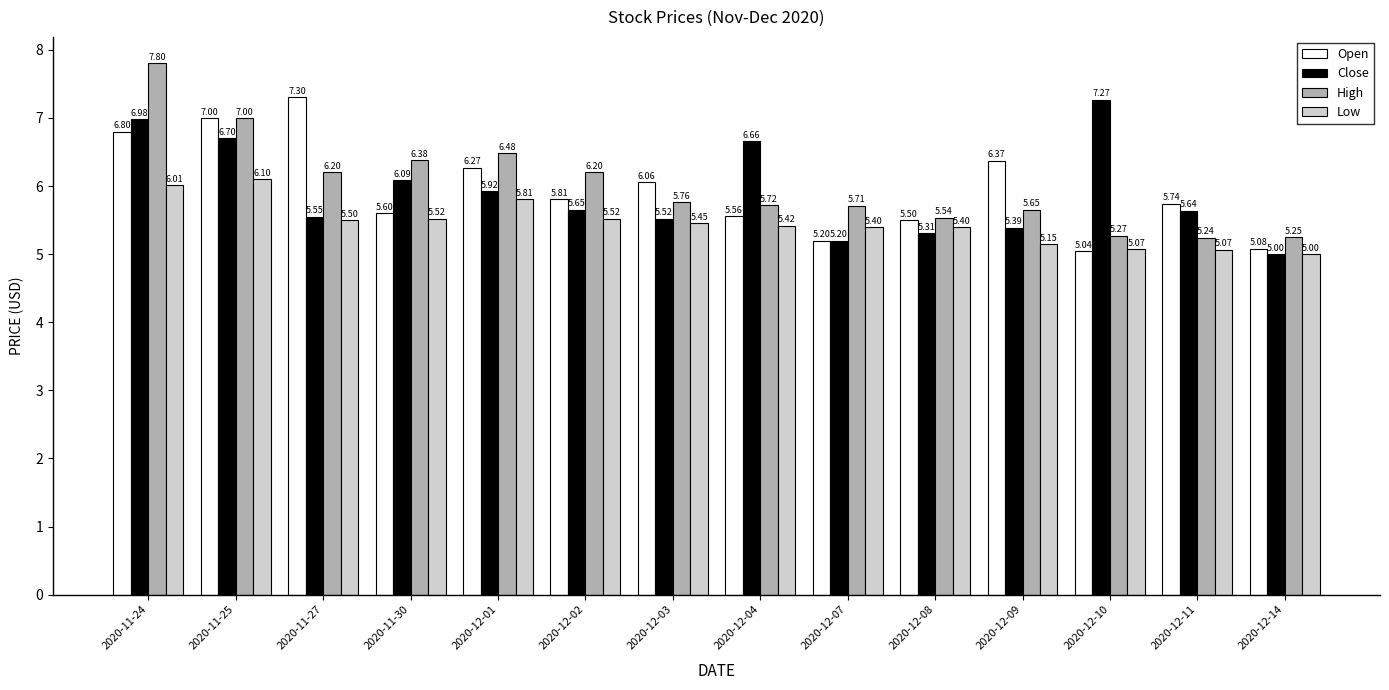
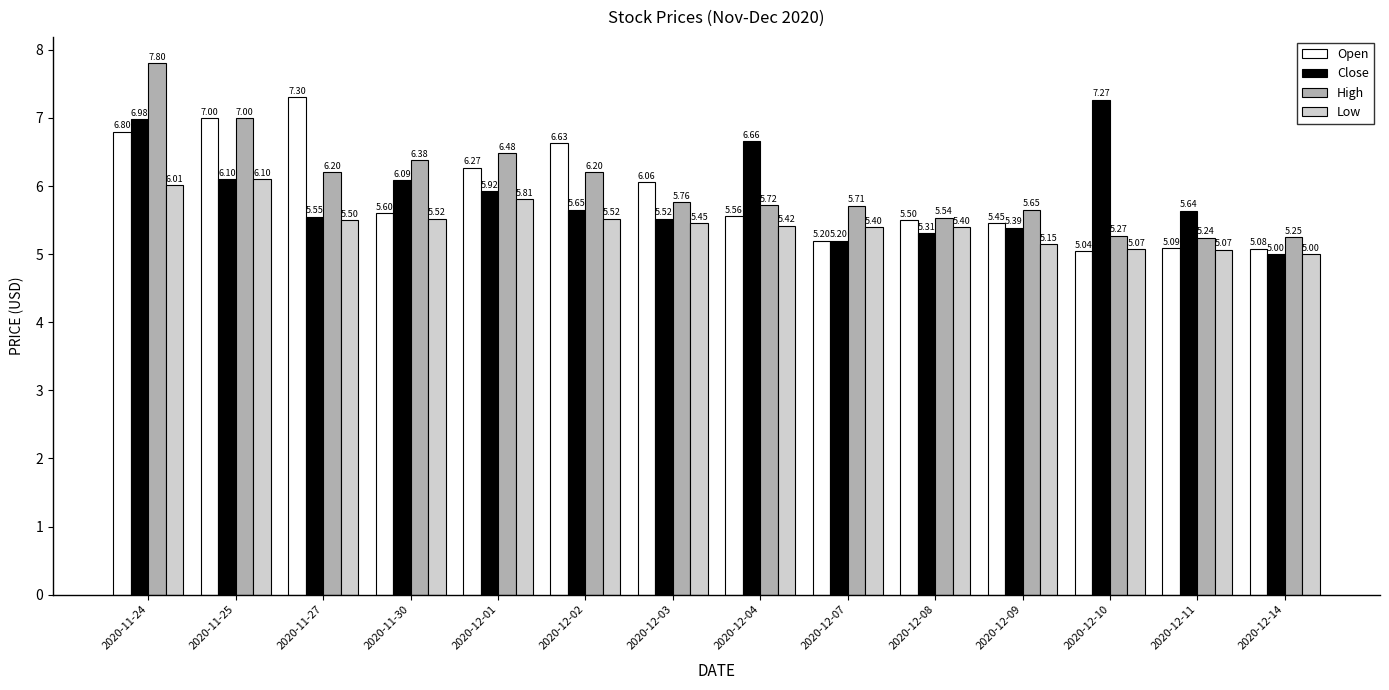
Close, 2020-11-25: 6.70 -> 6.10
Open, 2020-12-02: 5.81 -> 6.63
Open, 2020-12-09: 6.37 -> 5.45
Open, 2020-12-11: 5.74 -> 5.09
